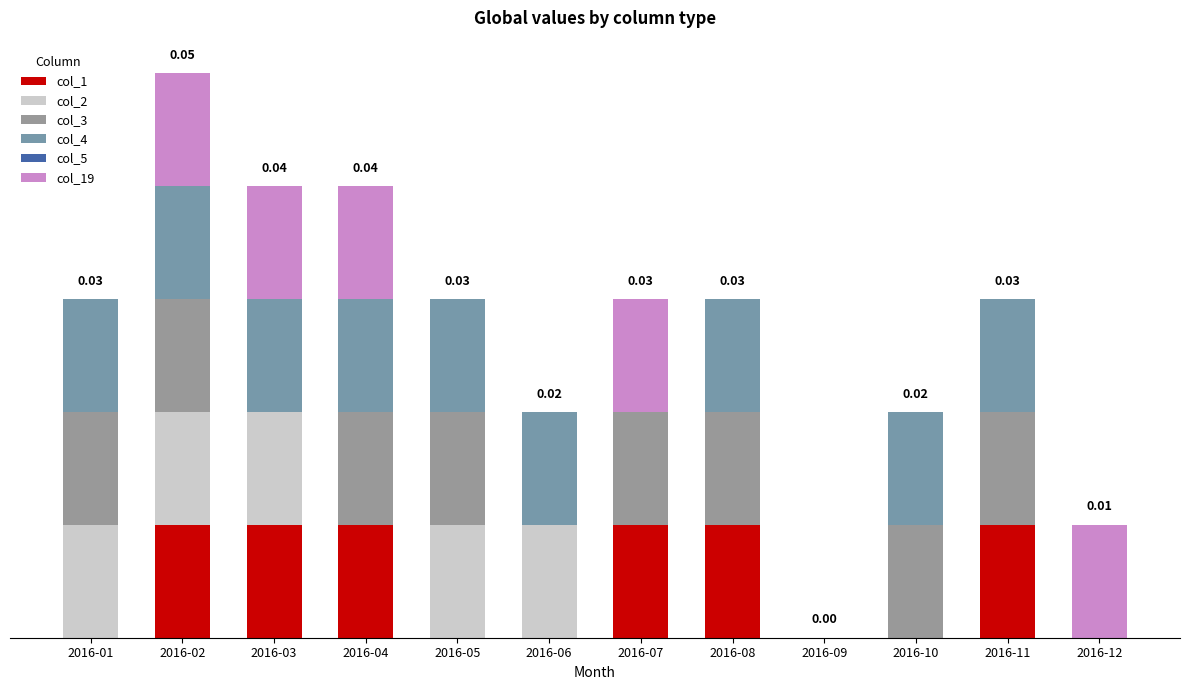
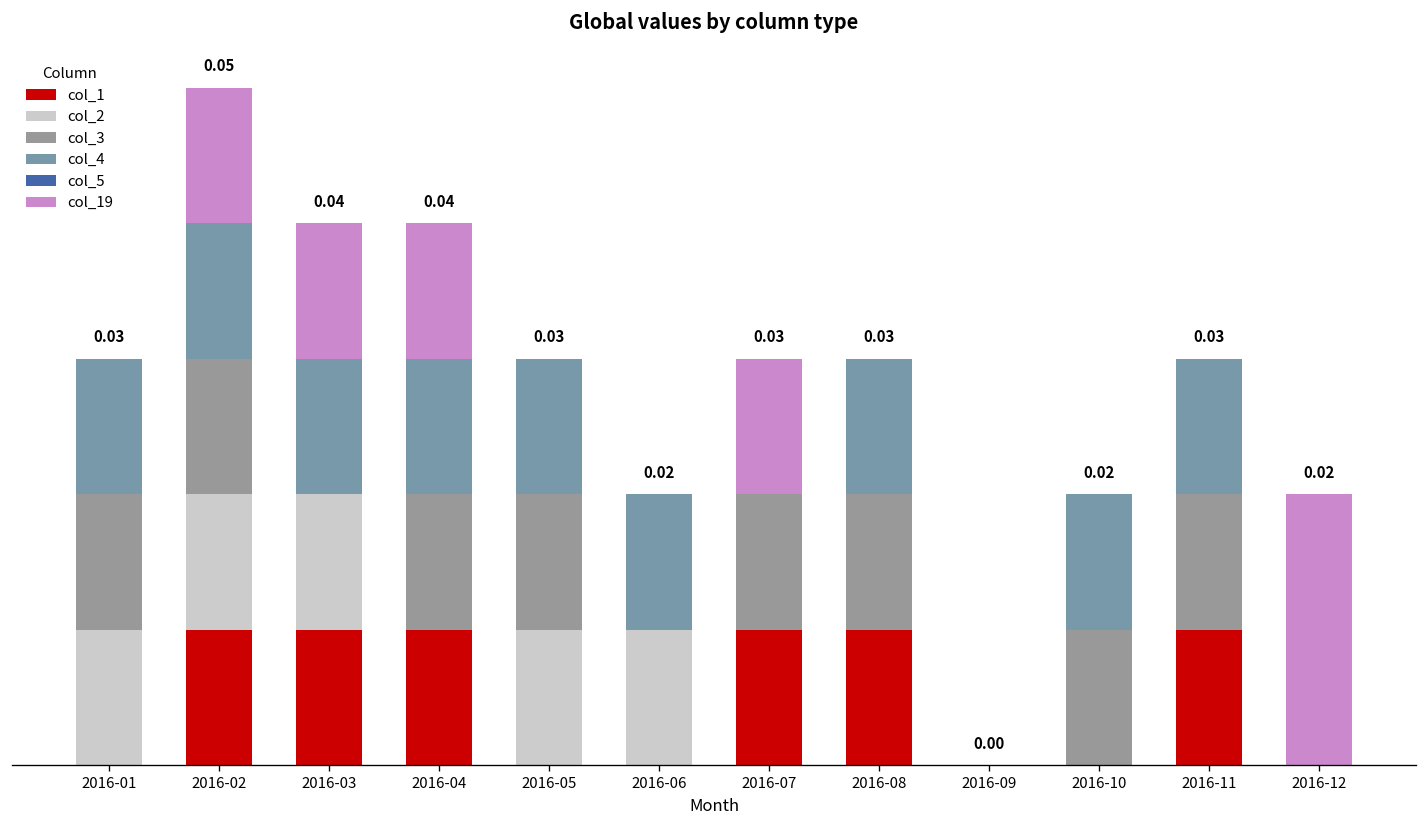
col_19, 2016-12: 0.01 -> 0.02
